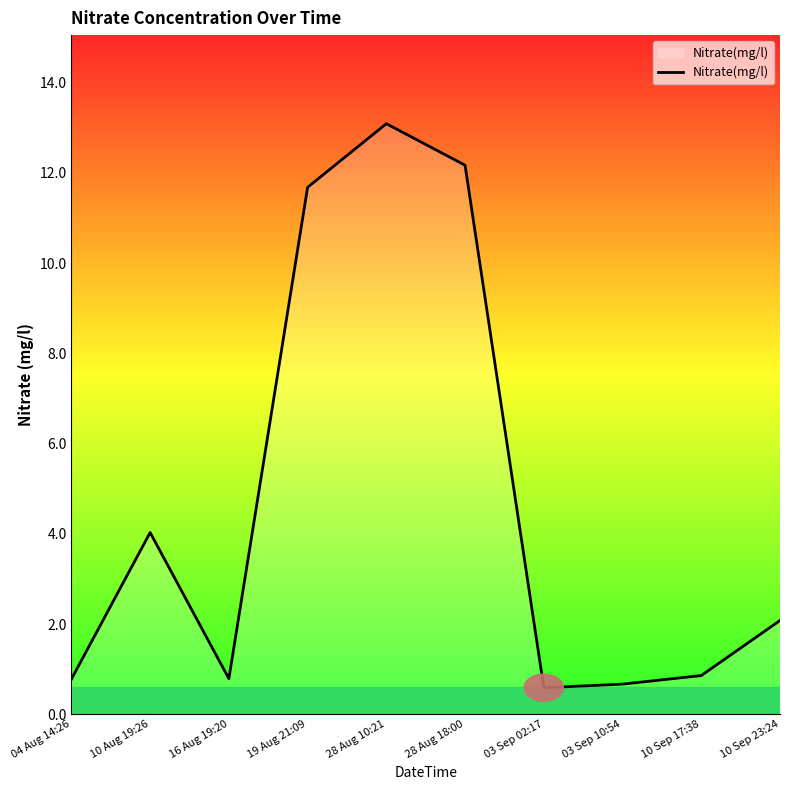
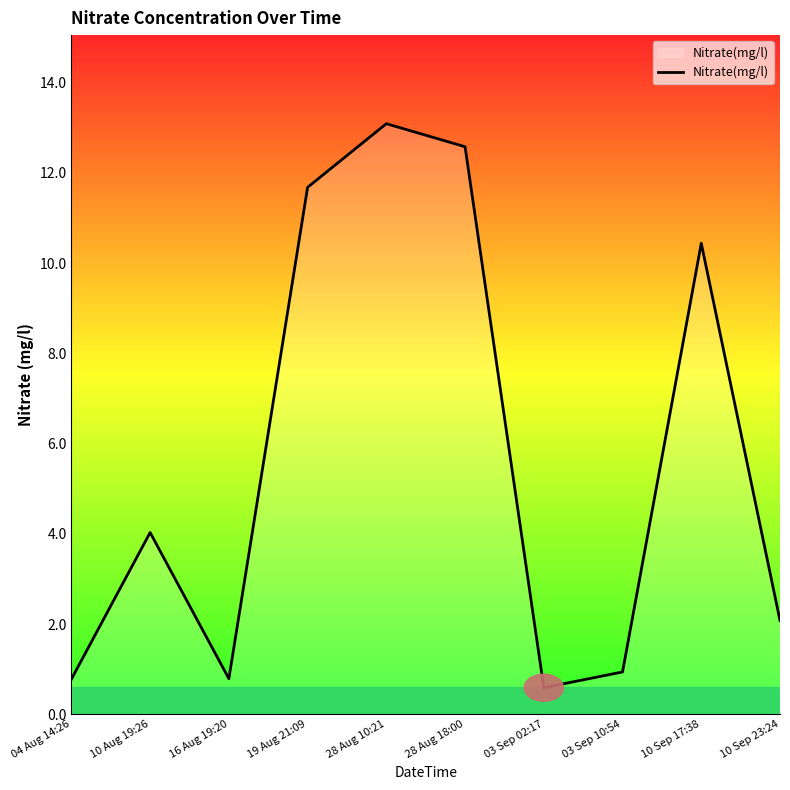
28 Aug 18:00: 12.2 -> 12.6
03 Sep 10:54: 0.7 -> 0.9
10 Sep 17:38: 0.9 -> 10.4
